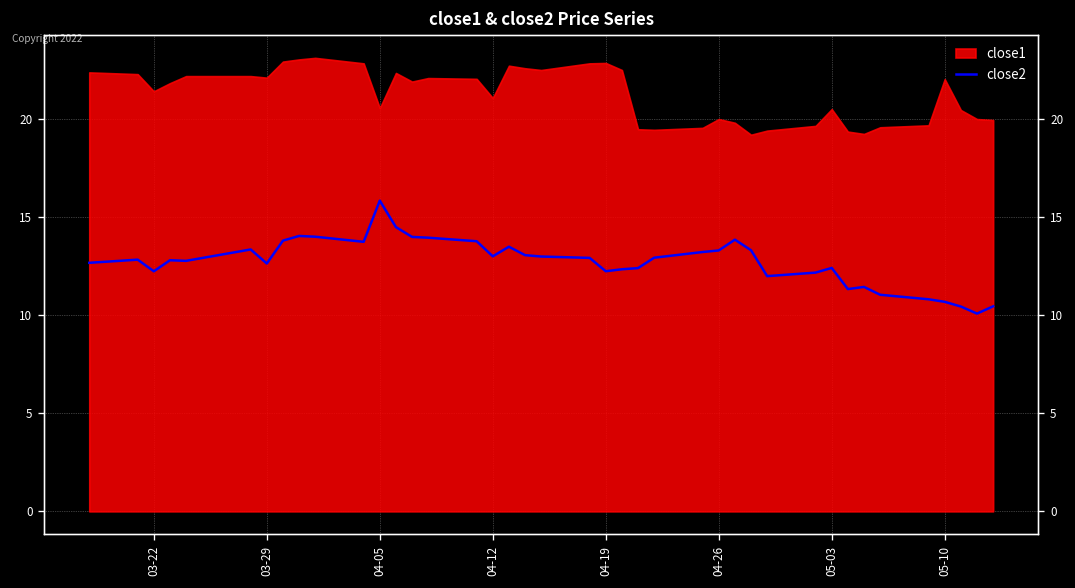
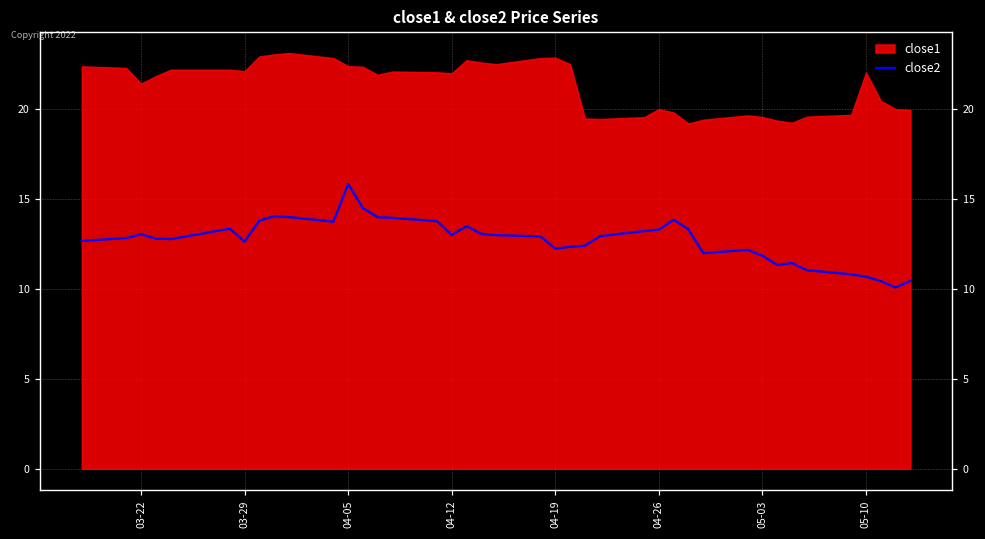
close2, 03-22: 12.2 -> 13.0
close1, 04-05: 20.6 -> 22.4
close1, 04-12: 21.1 -> 22.0
close2, 05-03: 12.4 -> 11.9
close1, 05-03: 20.5 -> 19.6
